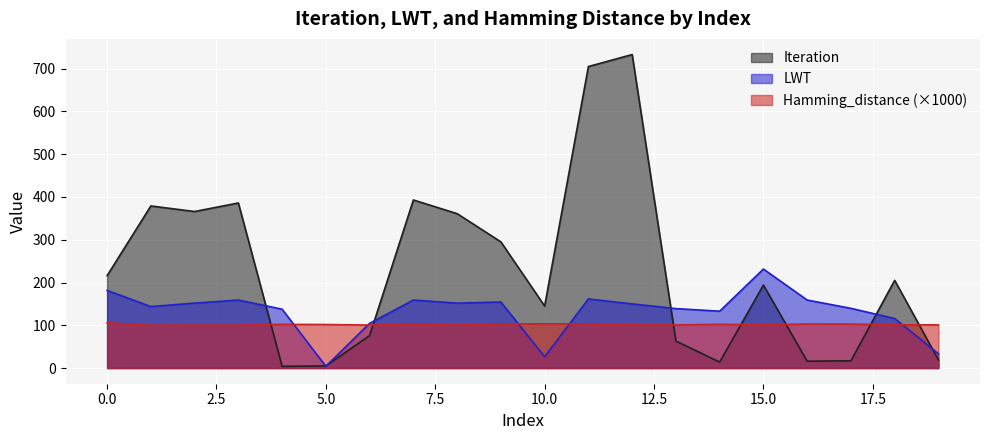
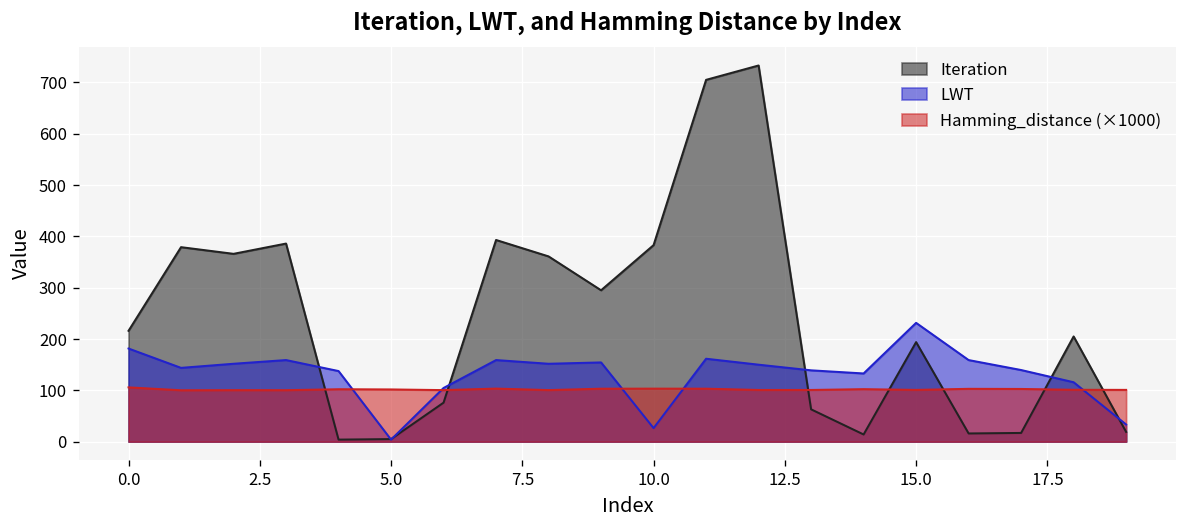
Iteration, 10.0: 150 -> 380
